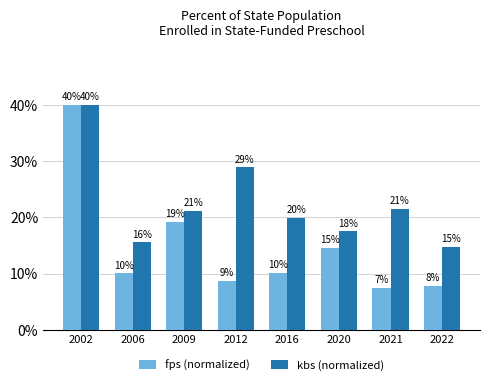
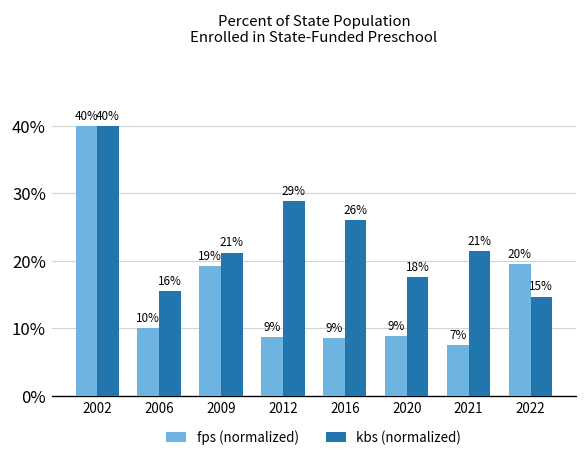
fps (normalized), 2016: 10% -> 9%
kbs (normalized), 2016: 20% -> 26%
fps (normalized), 2020: 15% -> 9%
fps (normalized), 2022: 8% -> 20%
